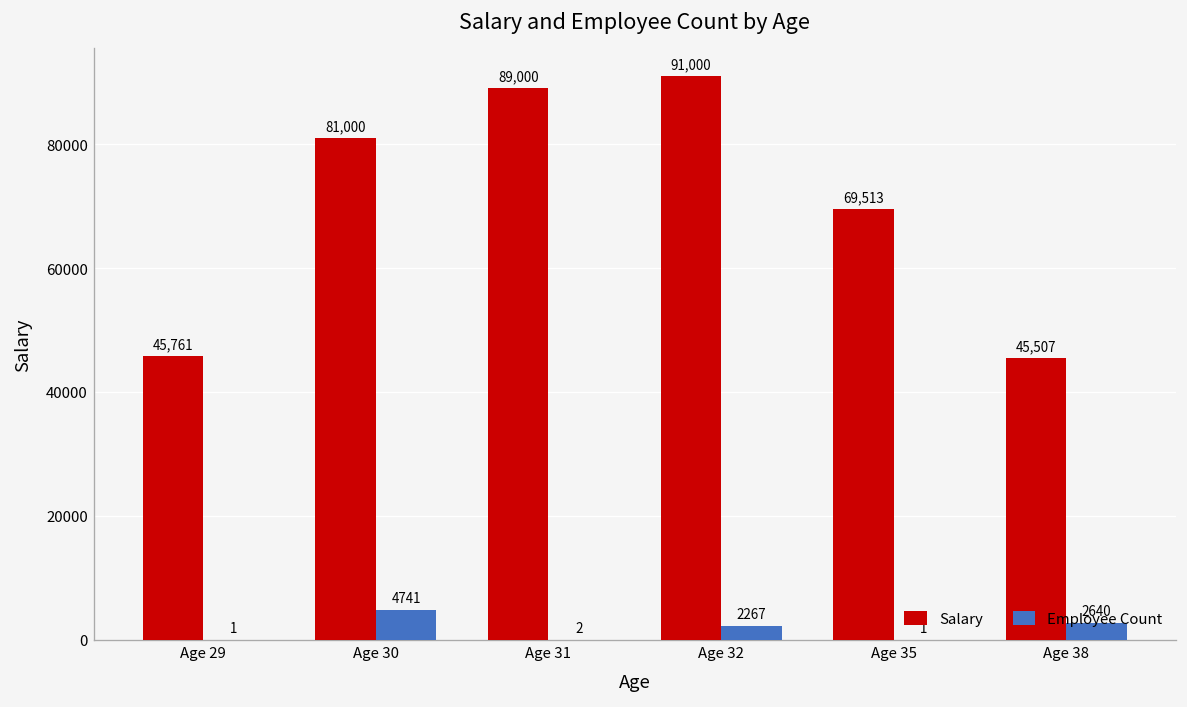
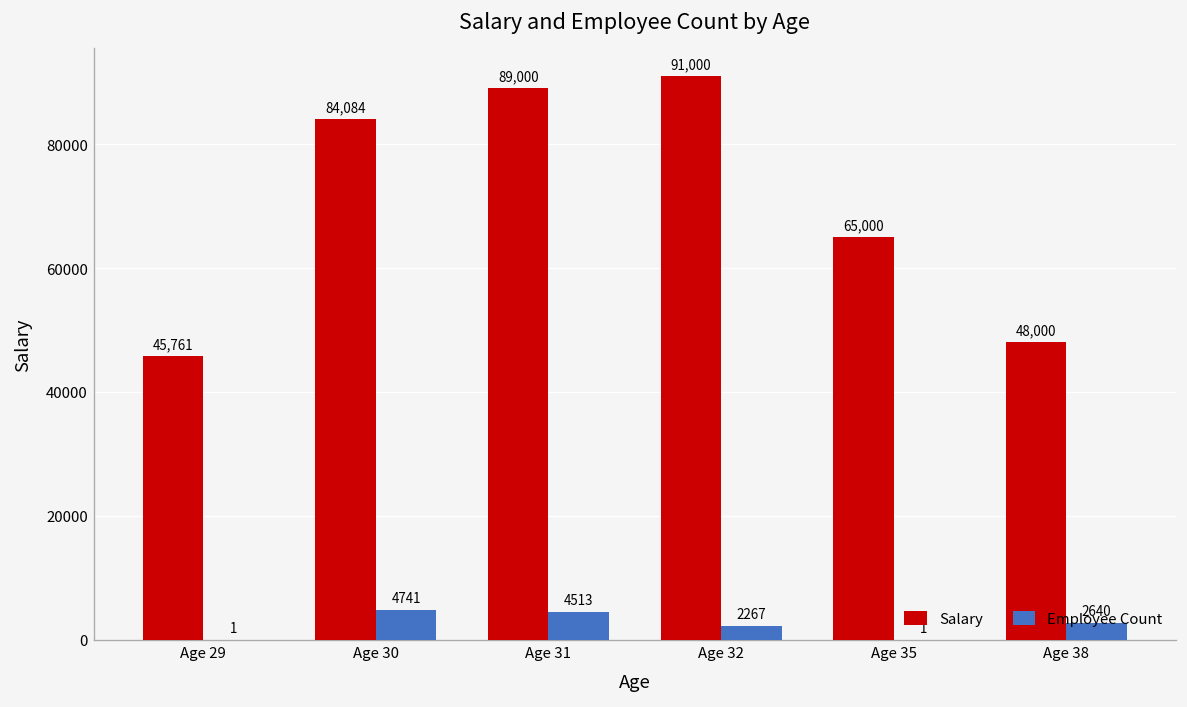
Salary, Age 30: 81,000 -> 84,084
Employee Count, Age 31: 2 -> 4513
Salary, Age 35: 69,513 -> 65,000
Salary, Age 38: 45,507 -> 48,000
